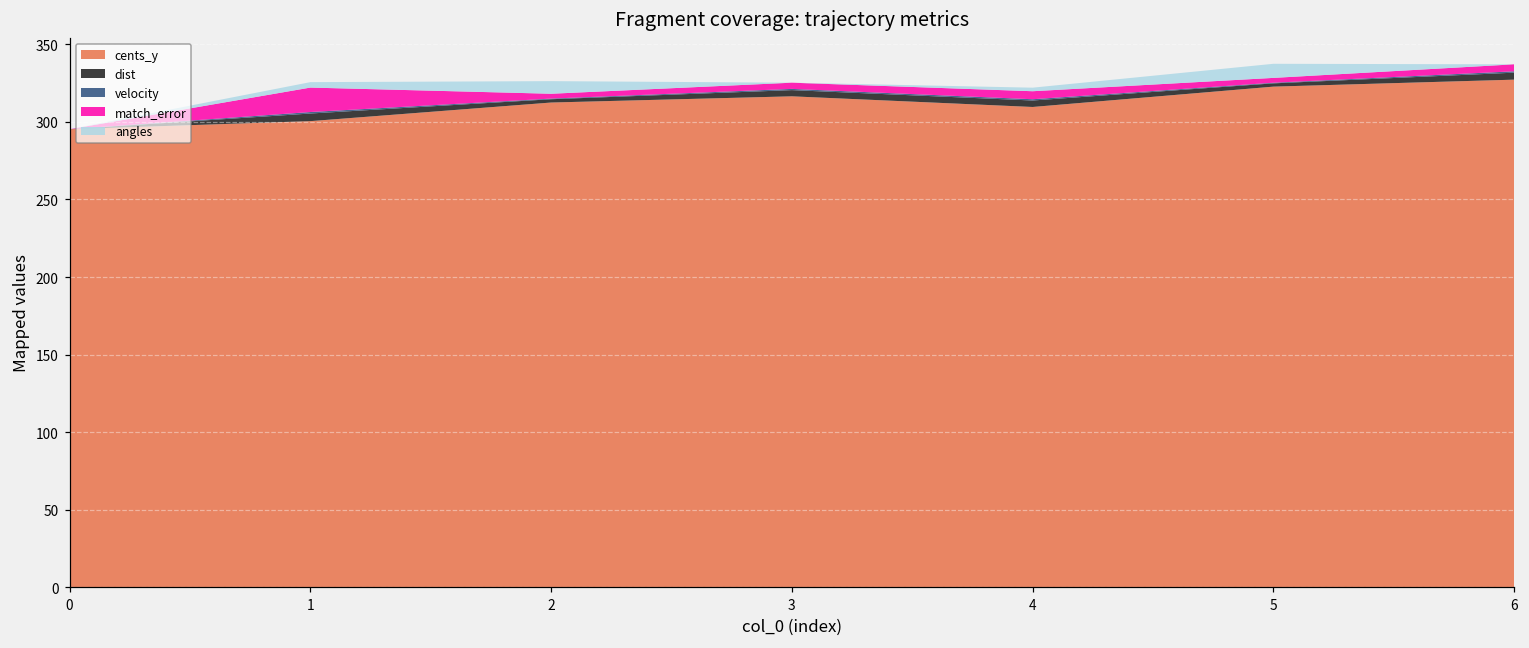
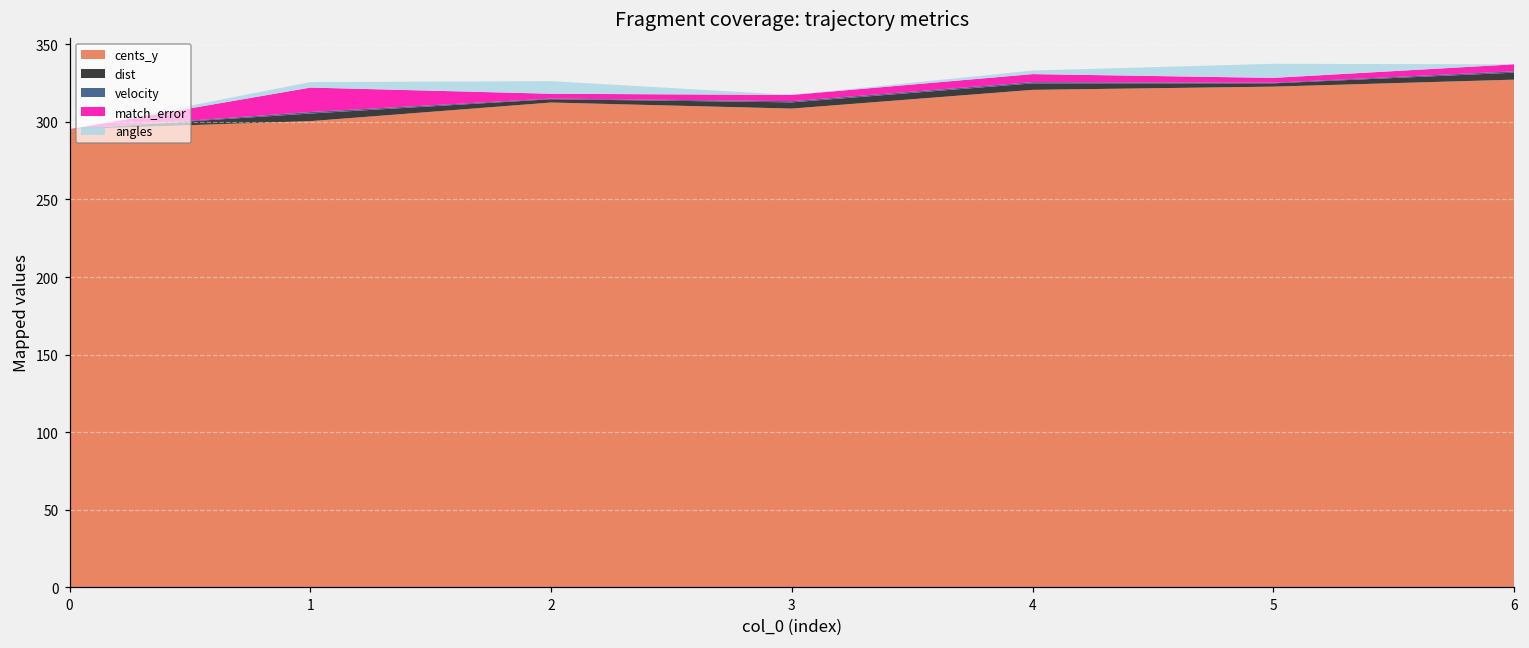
cents_y, 3: 317 -> 309
cents_y, 4: 310 -> 321
